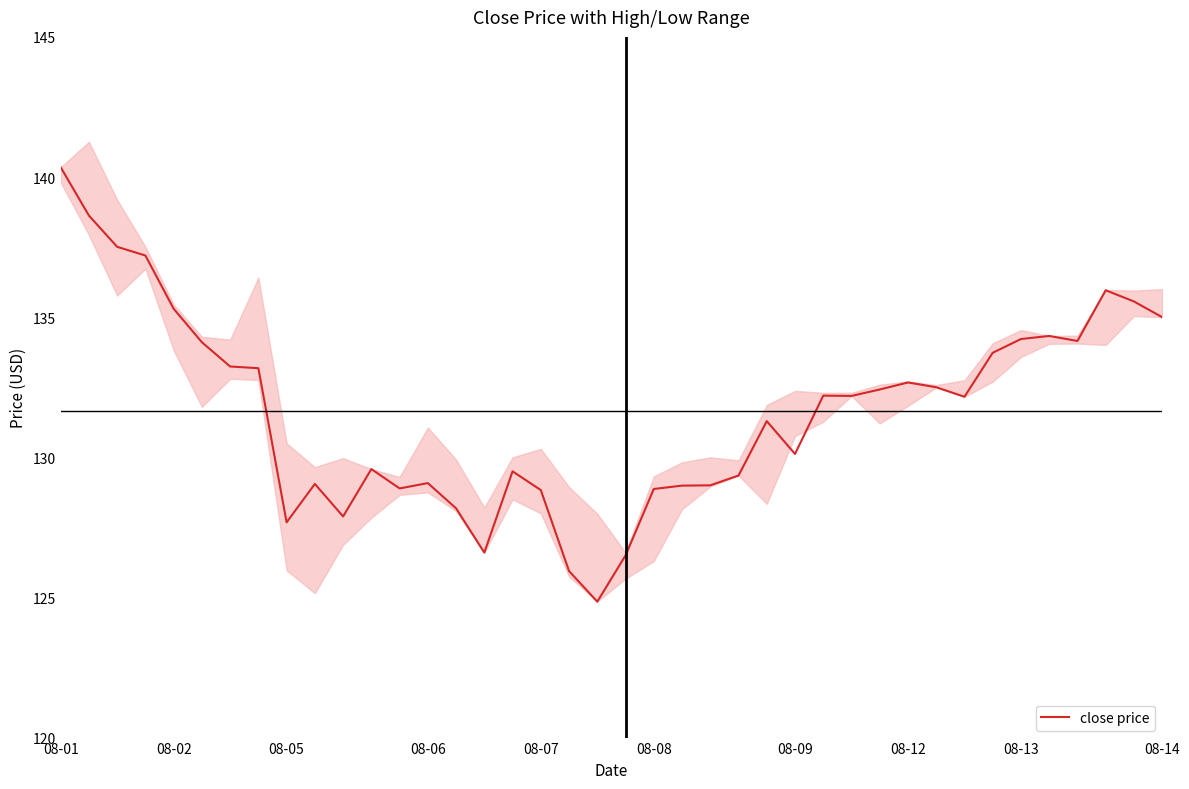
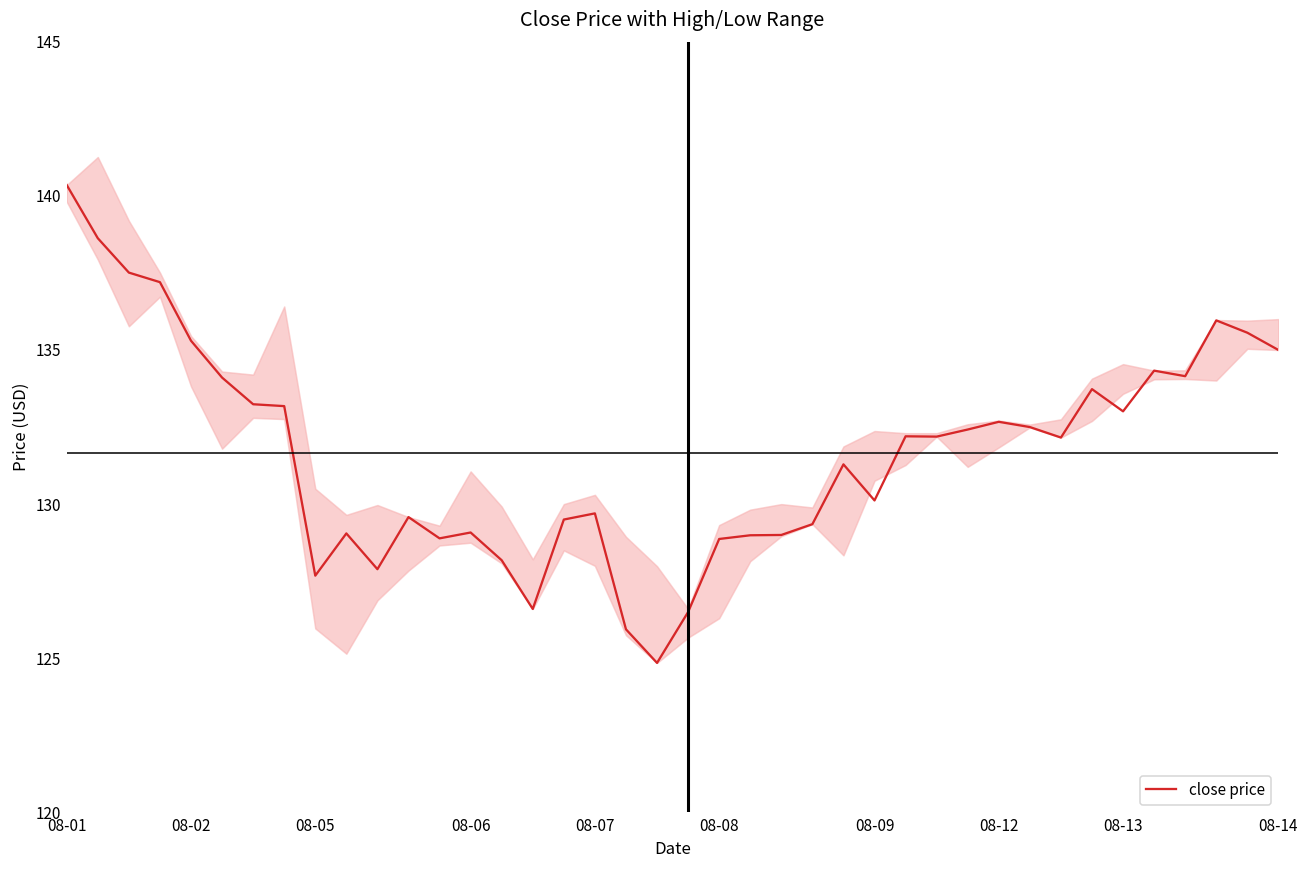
close price, 08-07: 128.8 -> 129.7
close price, 08-13: 134.2 -> 133.0
